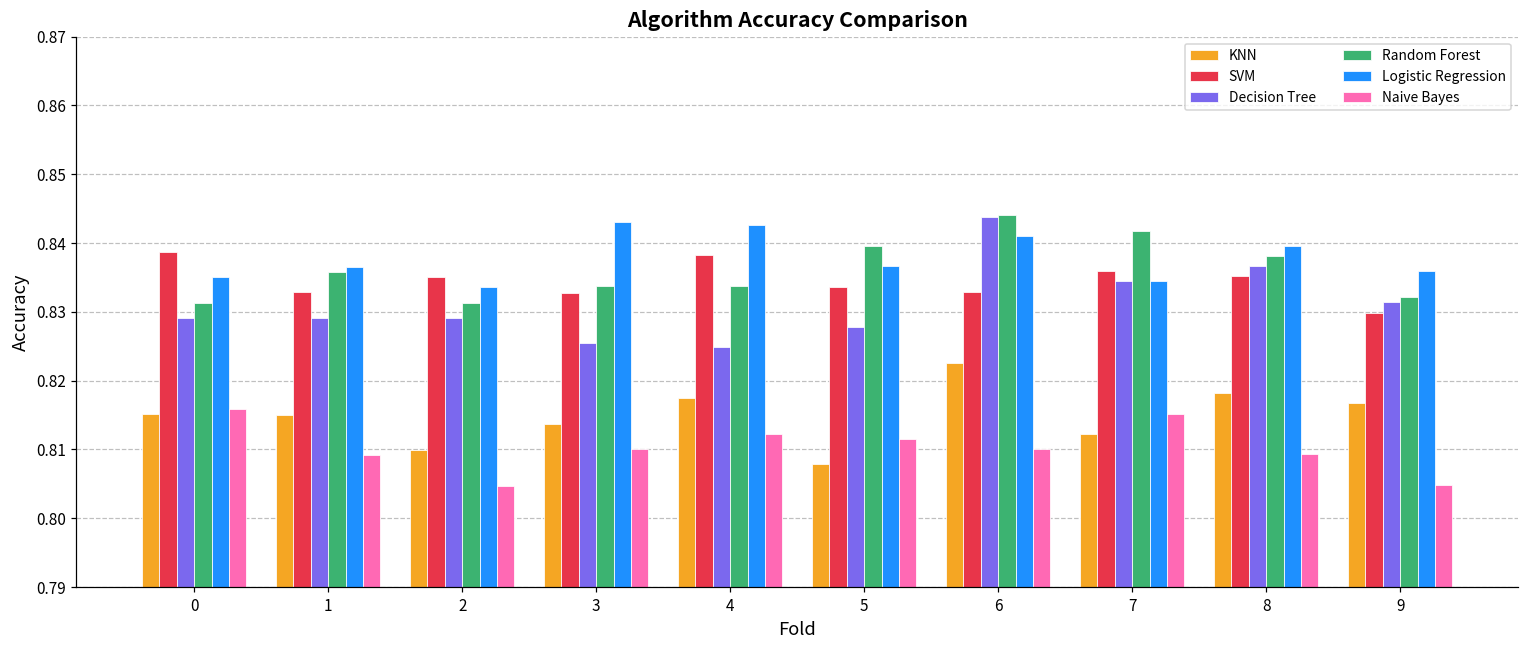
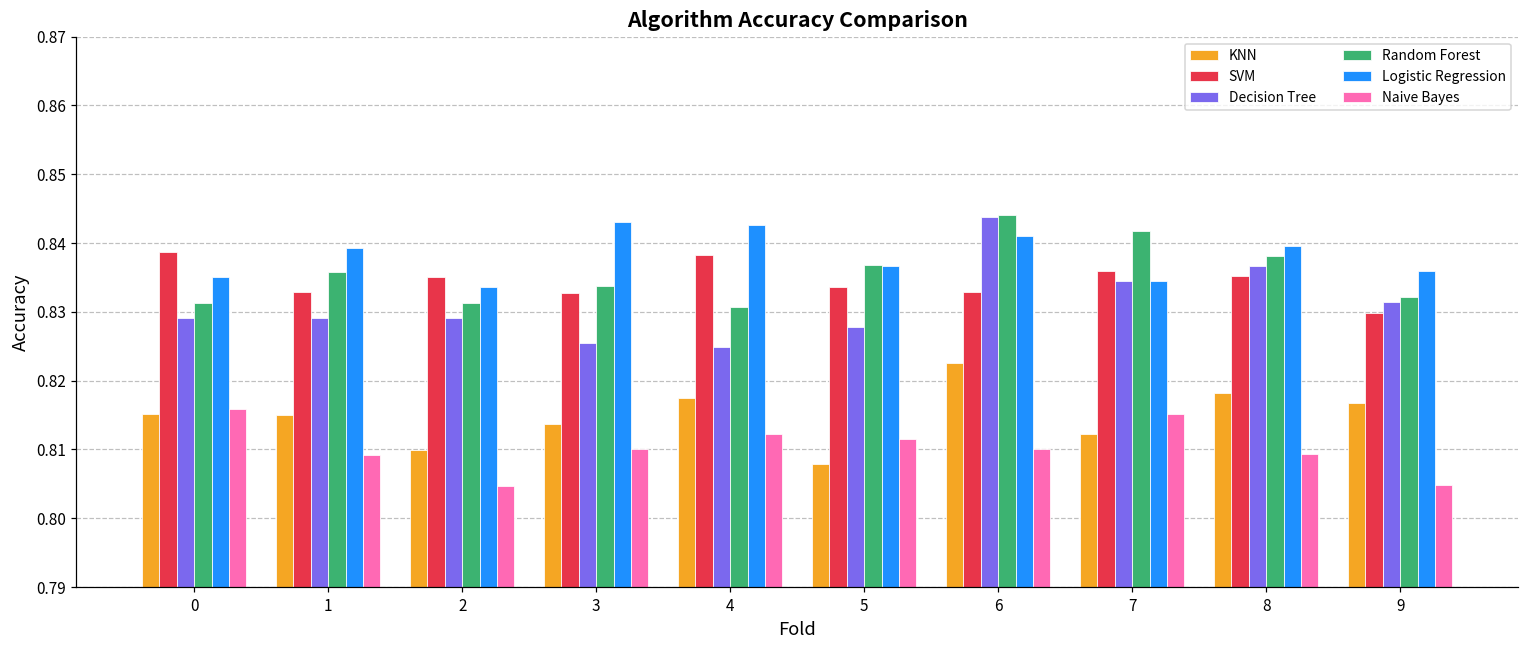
Logistic Regression, 1: 0.837 -> 0.839
Random Forest, 4: 0.834 -> 0.831
Random Forest, 5: 0.840 -> 0.837
